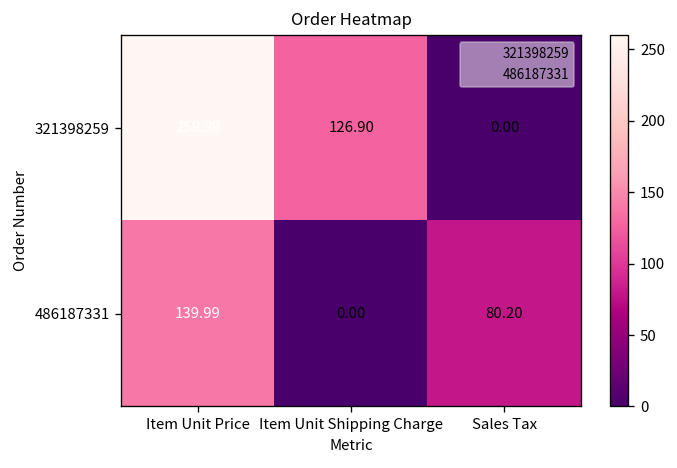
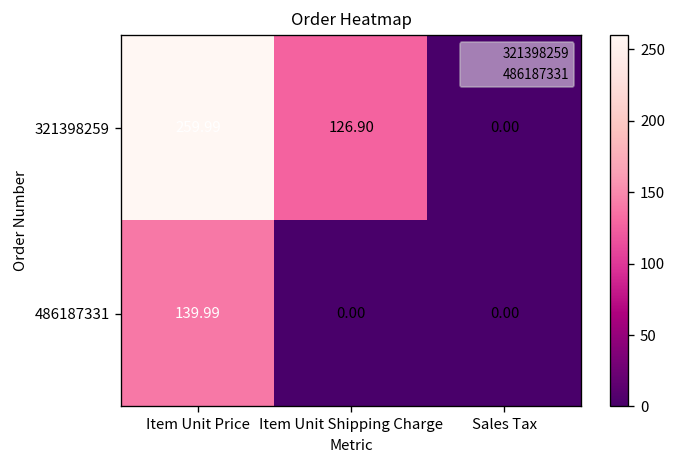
486187331, Sales Tax: 80.20 -> 0.00
